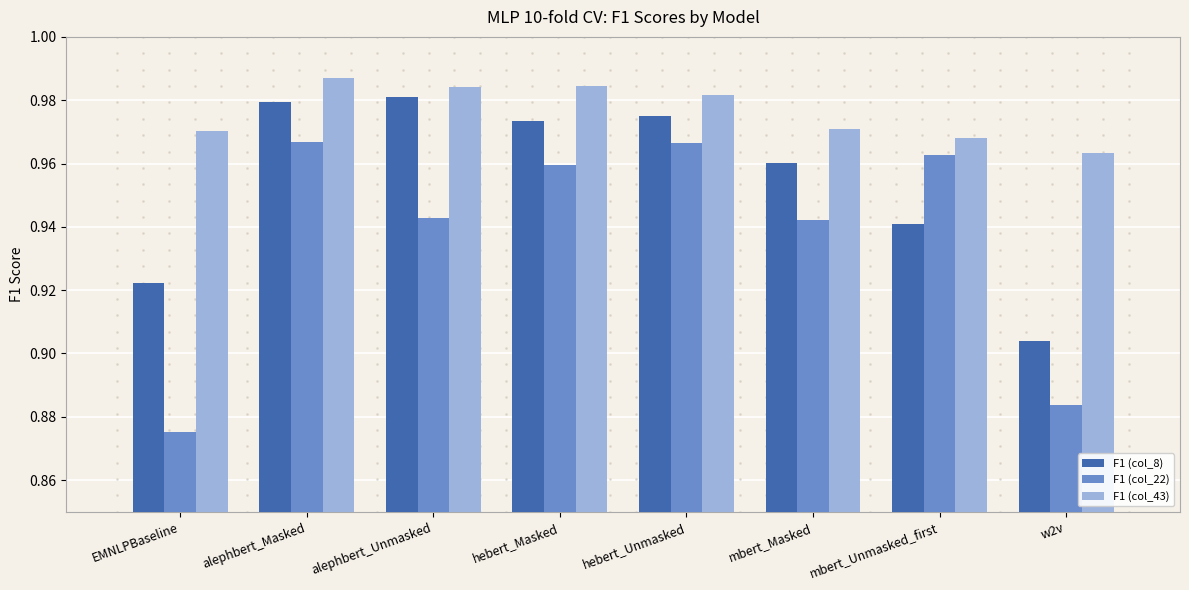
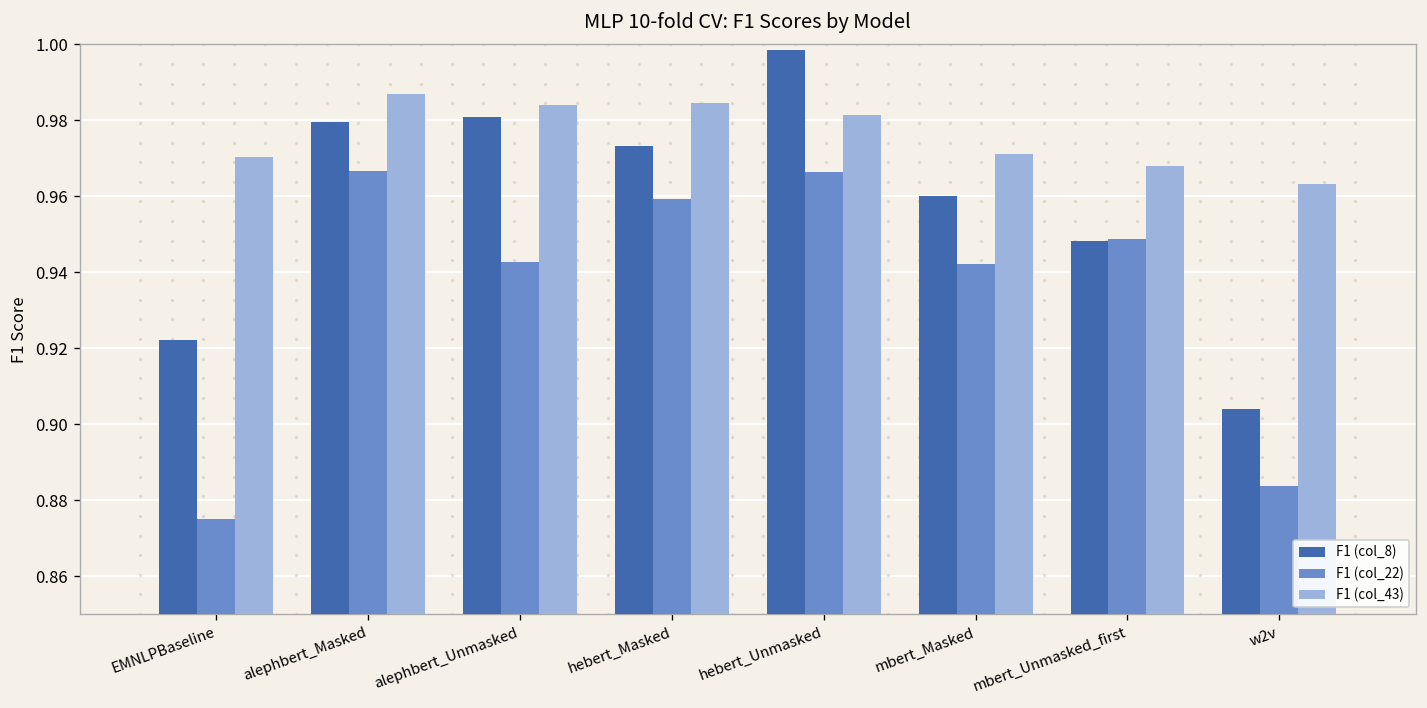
F1 (col_8), hebert_Unmasked: 0.975 -> 0.999
F1 (col_8), mbert_Unmasked_first: 0.941 -> 0.948
F1 (col_22), mbert_Unmasked_first: 0.963 -> 0.949
